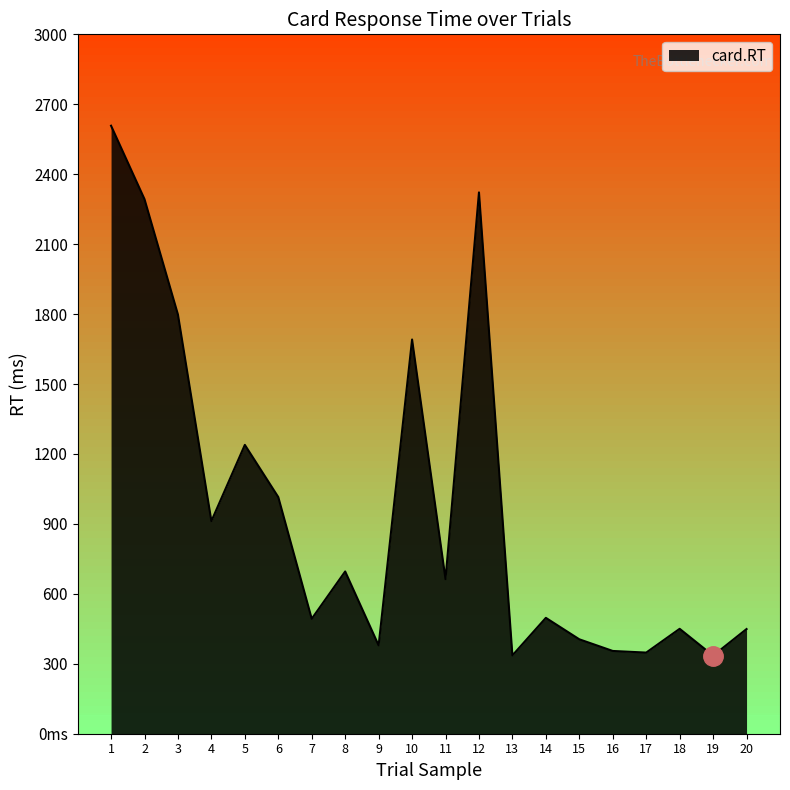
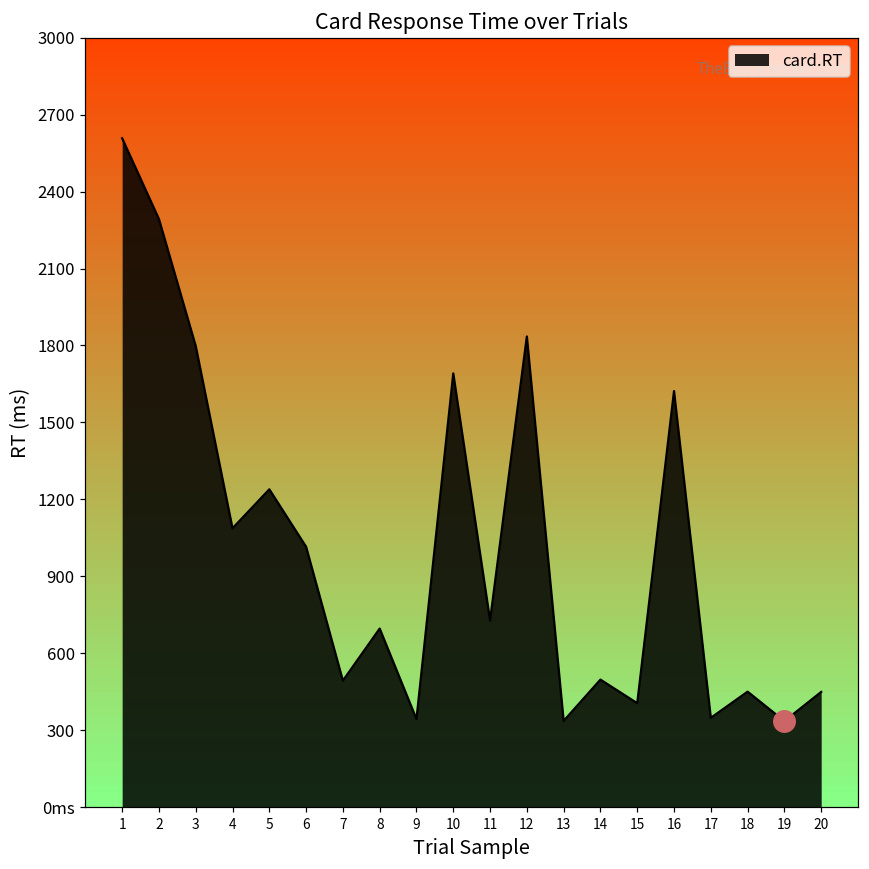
card.RT, 4: 910 -> 1090
card.RT, 9: 380 -> 340
card.RT, 11: 660 -> 730
card.RT, 12: 2320 -> 1840
card.RT, 16: 360 -> 1620
